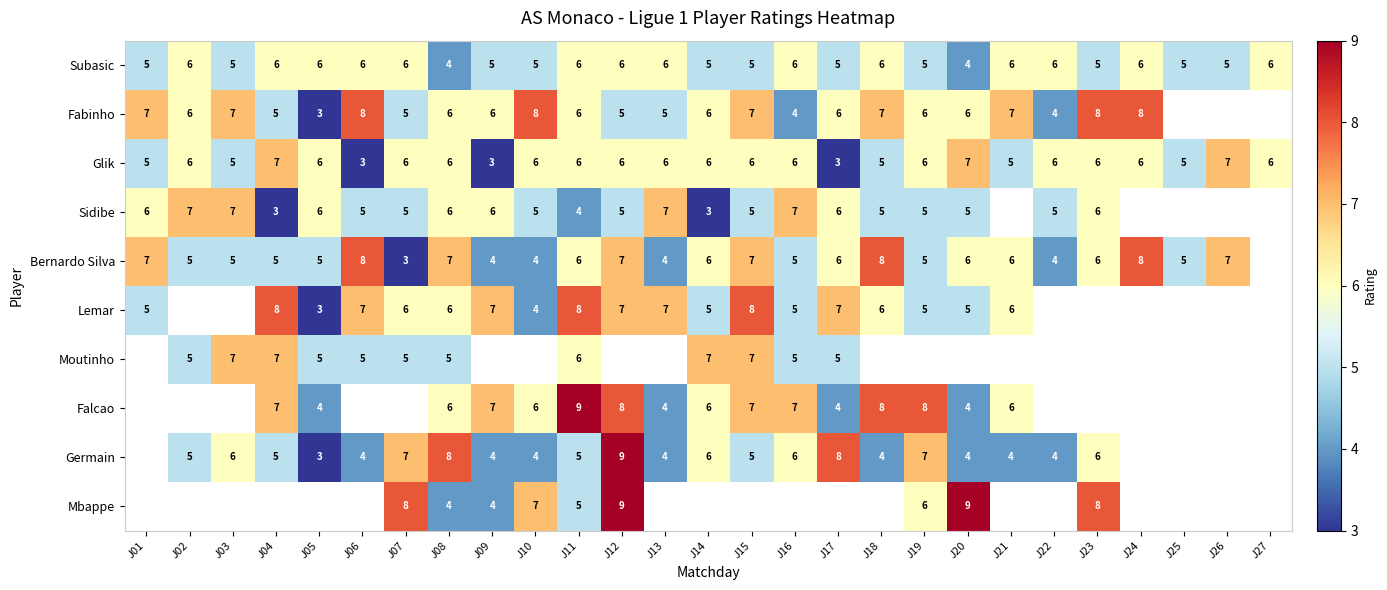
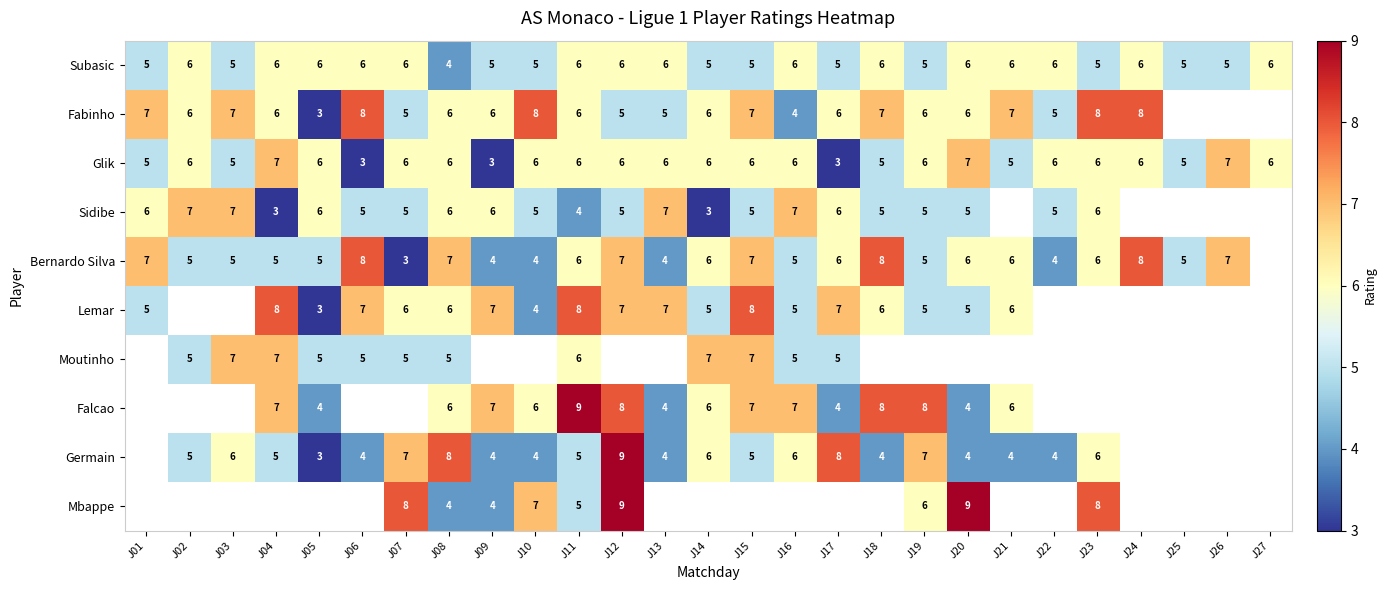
Subasic, J20: 4 -> 6
Fabinho, J04: 5 -> 6
Fabinho, J22: 4 -> 5
